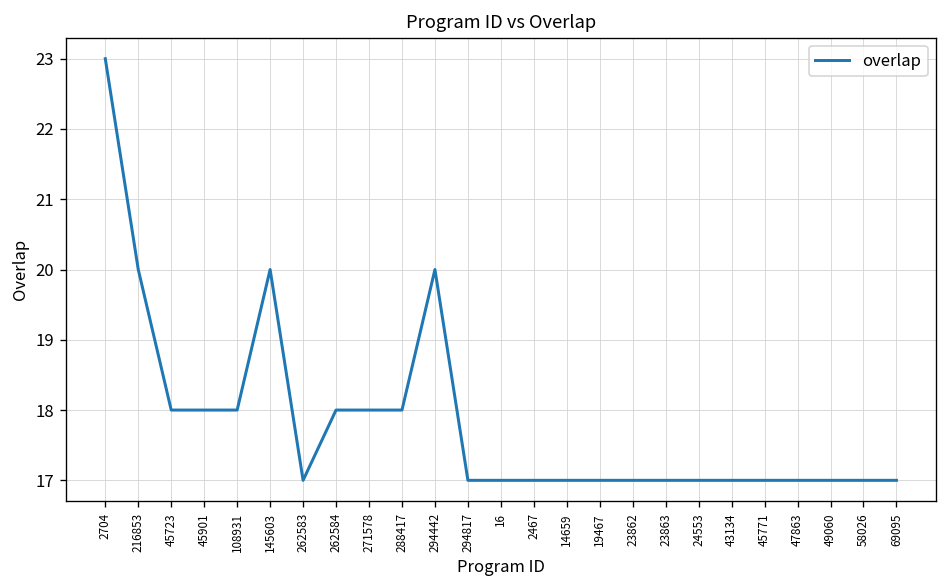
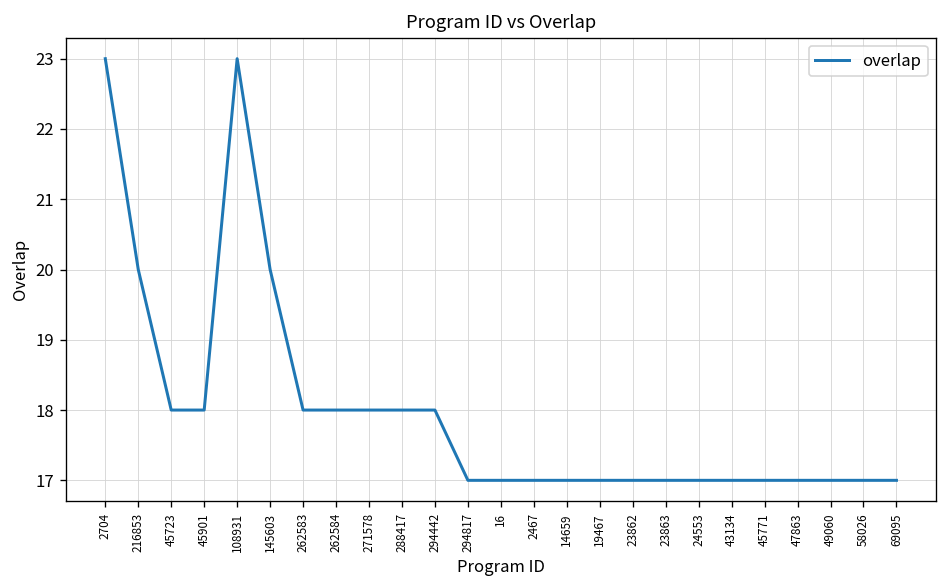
108931: 18 -> 23
262583: 17 -> 18
294442: 20 -> 18
